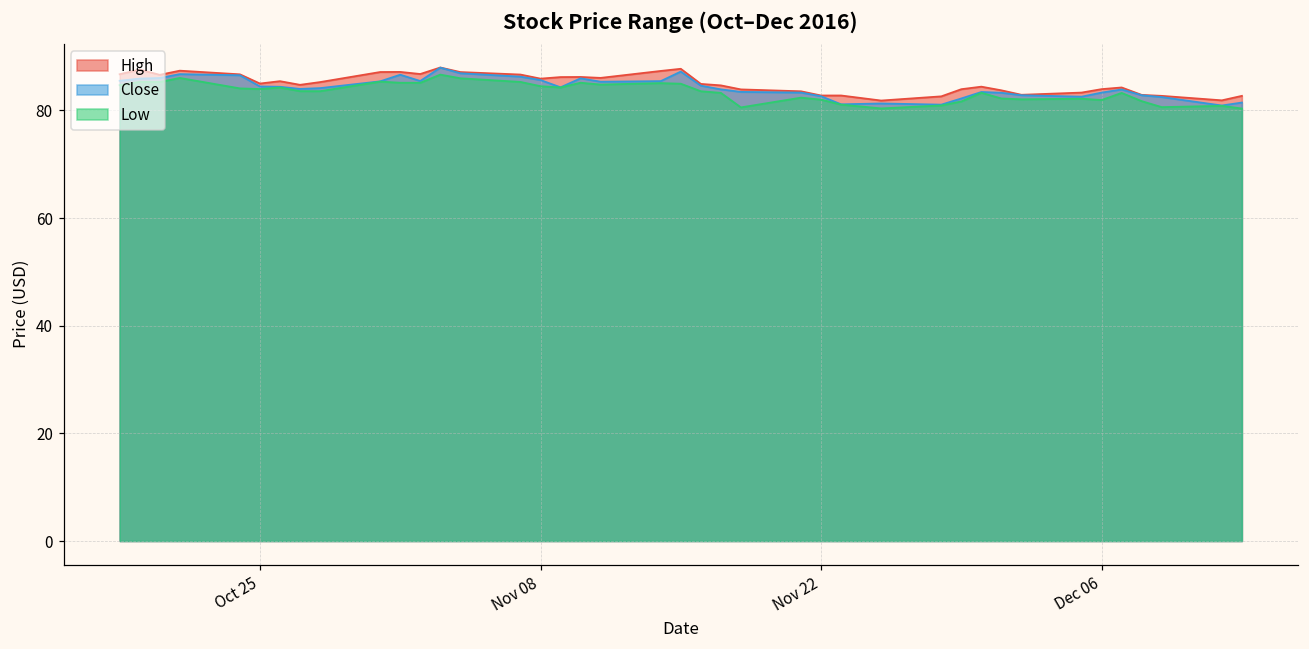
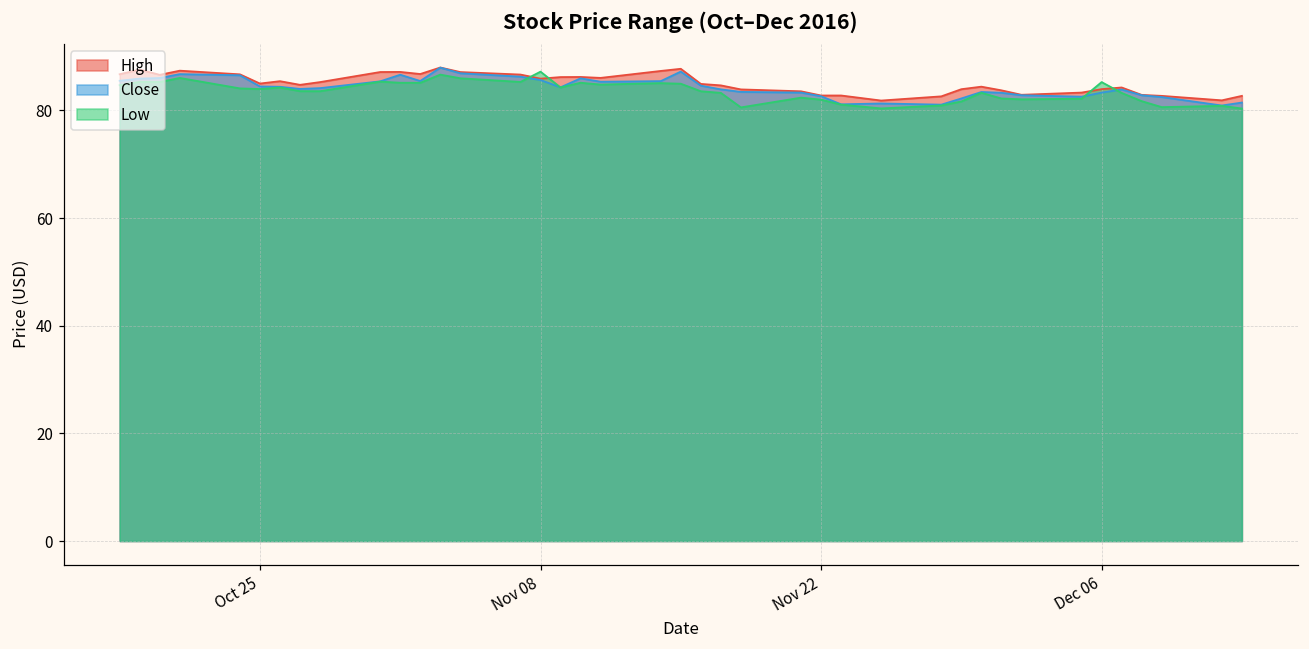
Low, Nov 08: 84 -> 87
Low, Dec 06: 82 -> 85
